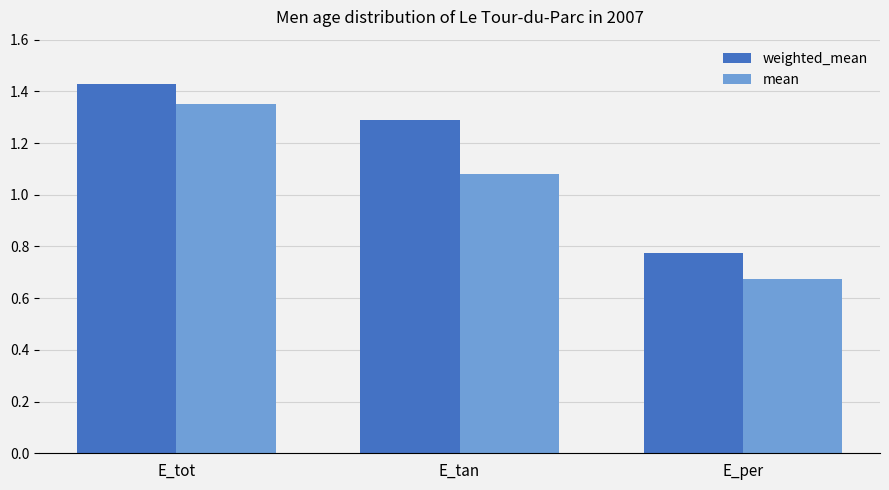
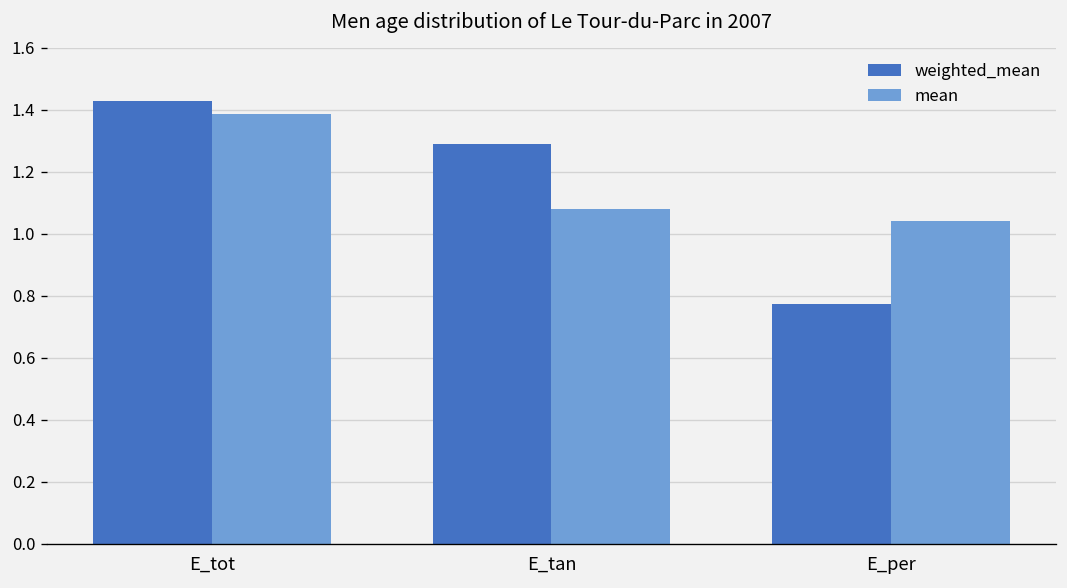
mean, E_tot: 1.35 -> 1.39
mean, E_per: 0.67 -> 1.04
